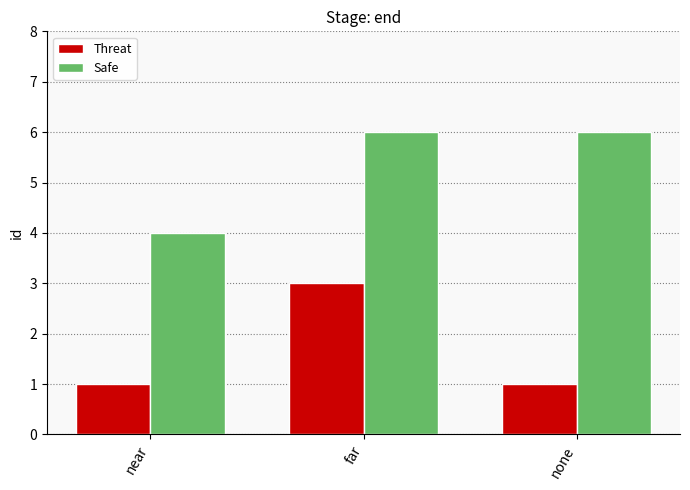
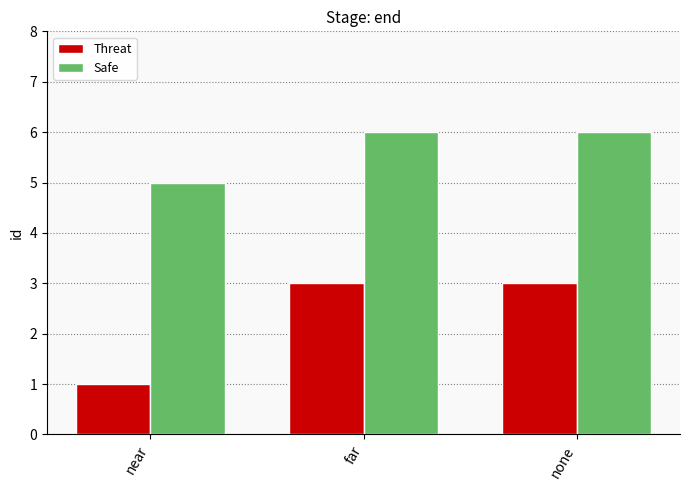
Safe, near: 4 -> 5
Threat, none: 1 -> 3
